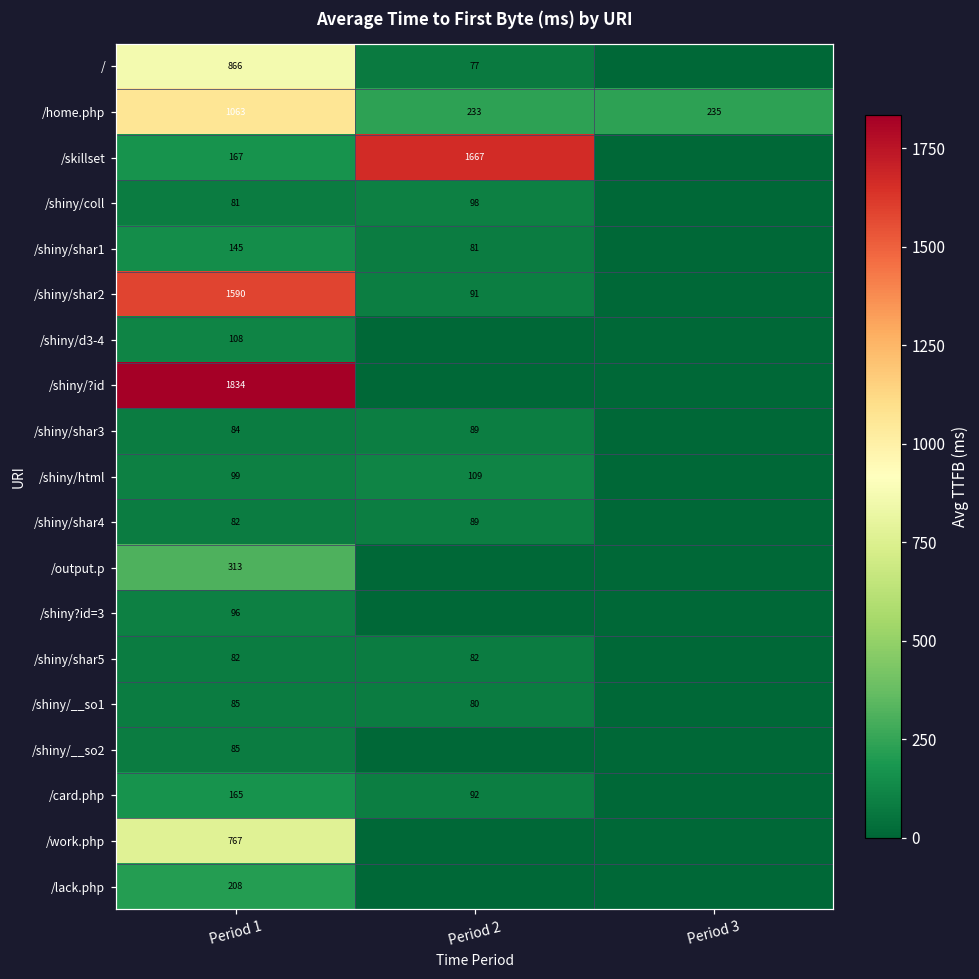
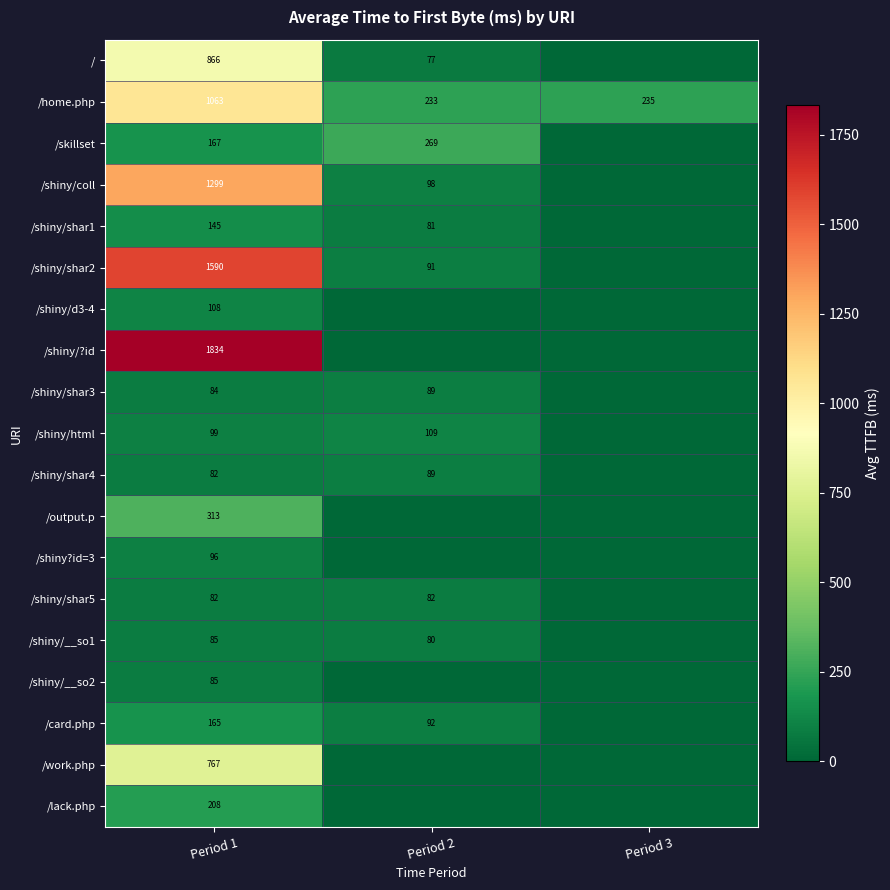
/skillset, Period 2: 1667 -> 269
/shiny/coll, Period 1: 81 -> 1299
